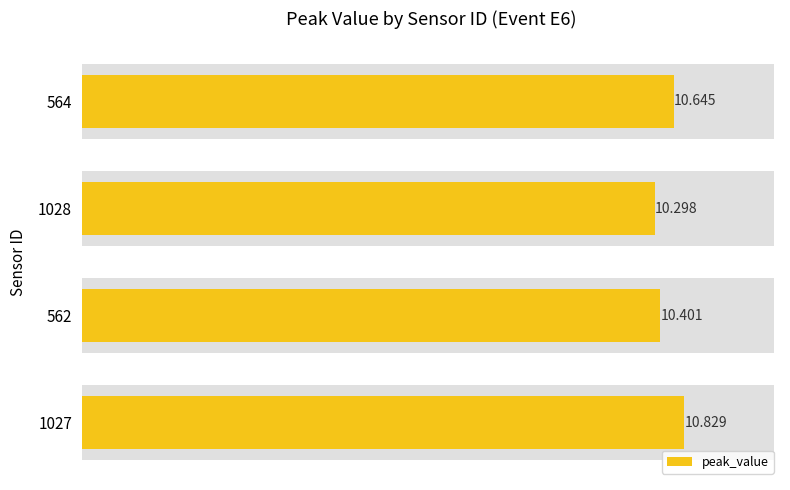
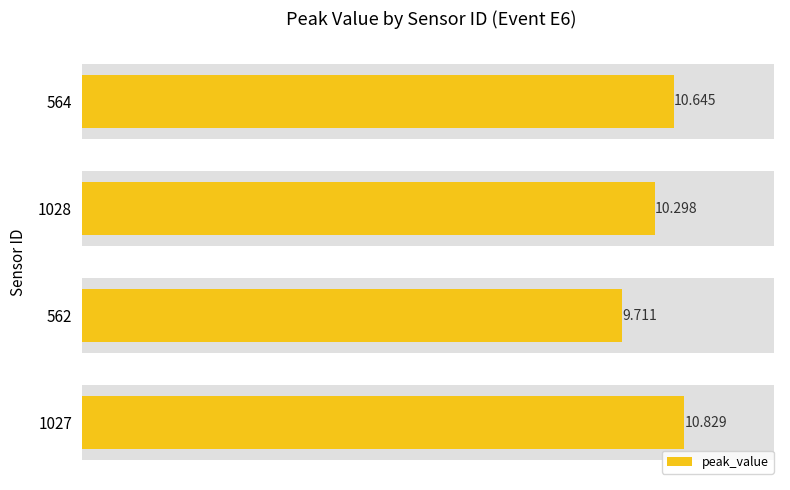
peak_value, 562: 10.401 -> 9.711
